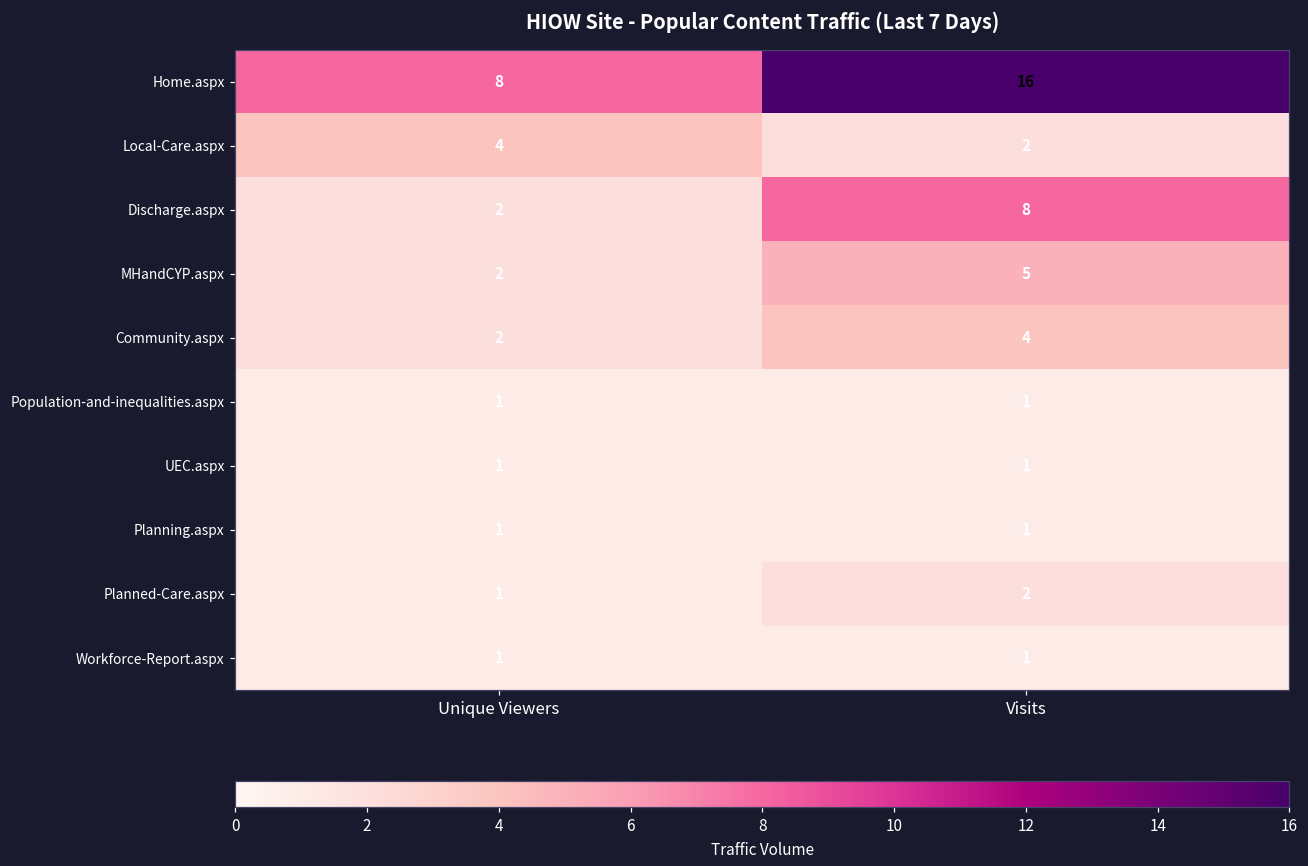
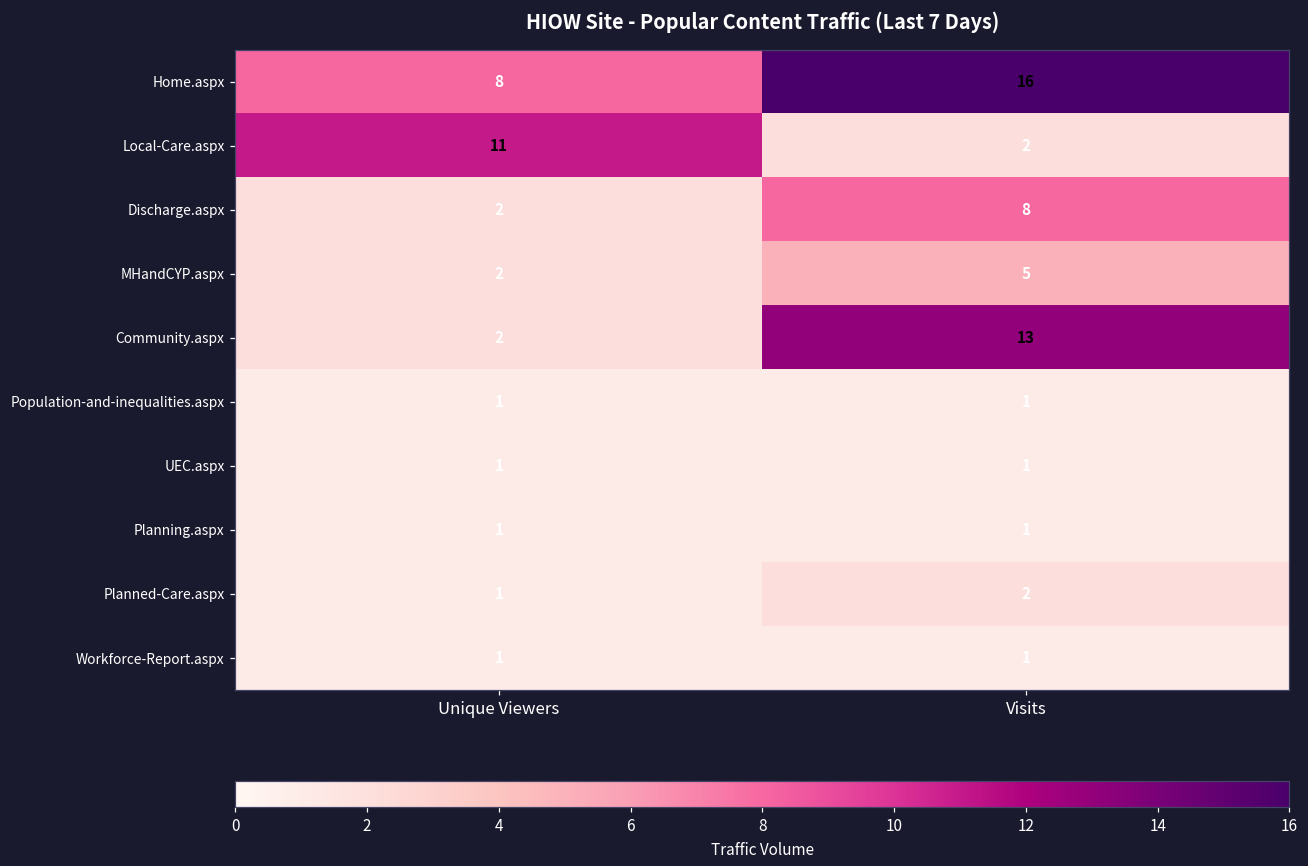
Local-Care.aspx, Unique Viewers: 4 -> 11
Community.aspx, Visits: 4 -> 13
